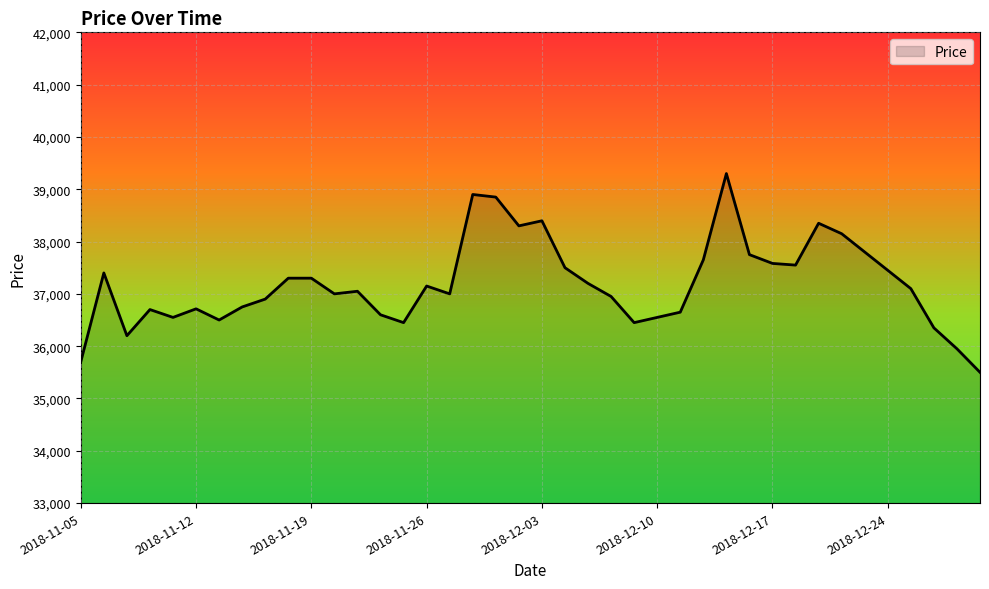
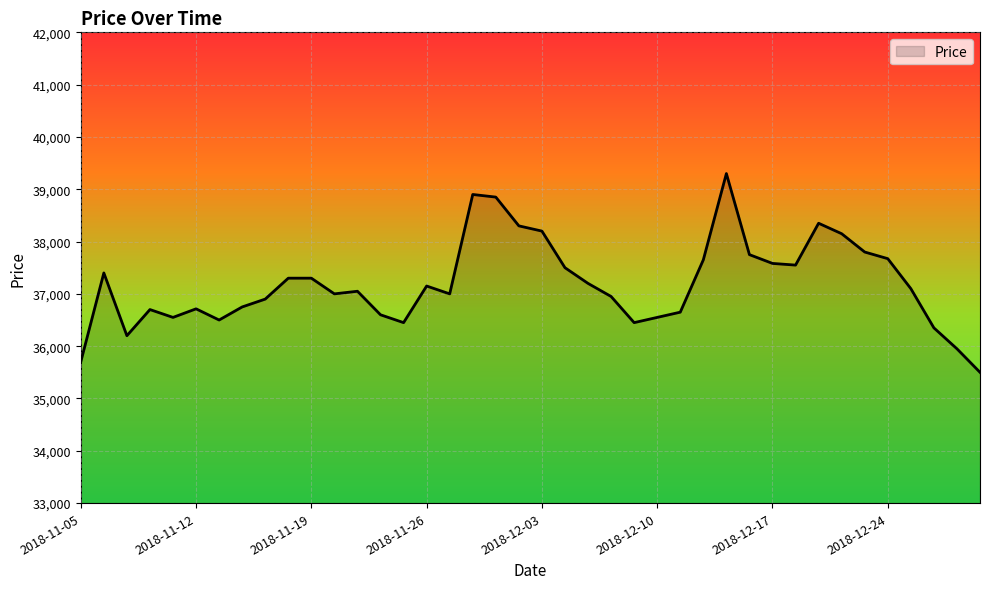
2018-12-03: 38,400 -> 38,200
2018-12-24: 37,500 -> 37,700
